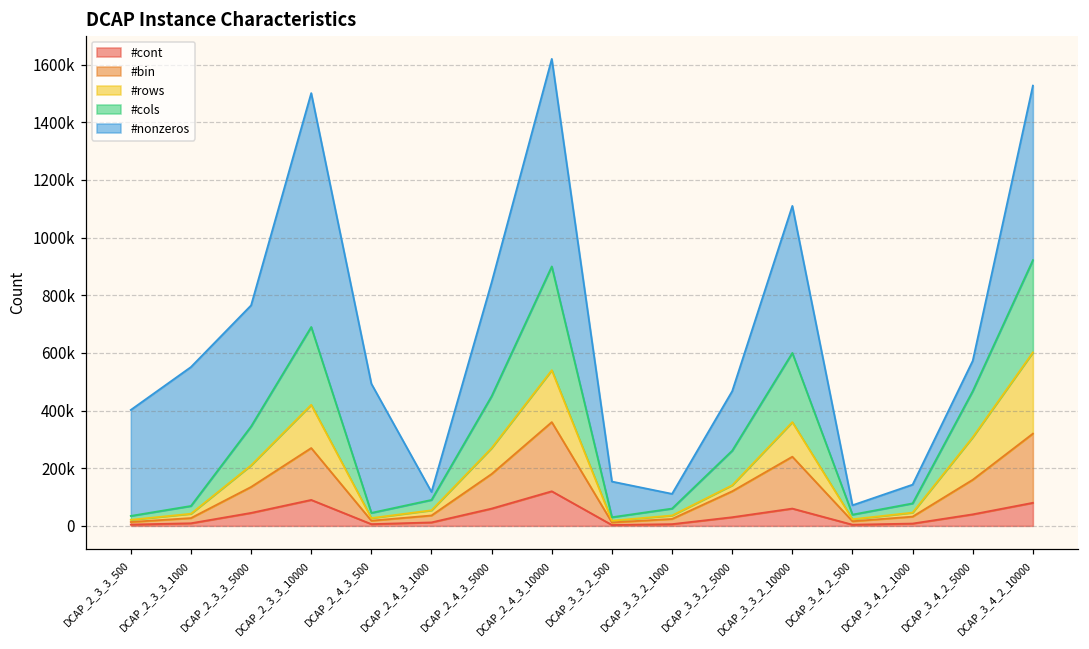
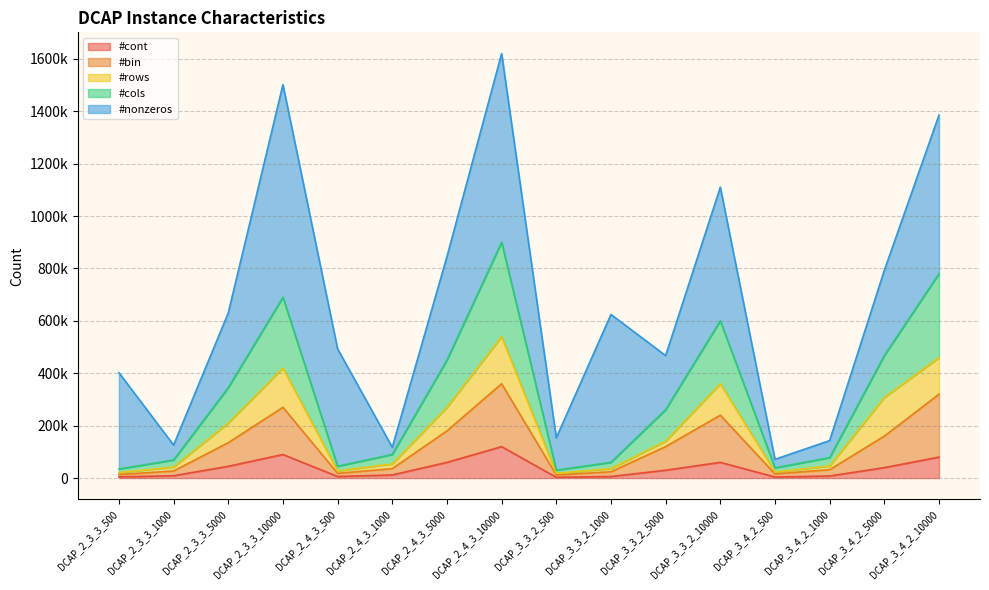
#nonzeros, DCAP_2_3_3_1000: 480000 -> 60000
#nonzeros, DCAP_2_3_3_5000: 420000 -> 290000
#nonzeros, DCAP_3_3_2_1000: 50000 -> 560000
#nonzeros, DCAP_3_4_2_5000: 110000 -> 330000
#rows, DCAP_3_4_2_10000: 280000 -> 140000
